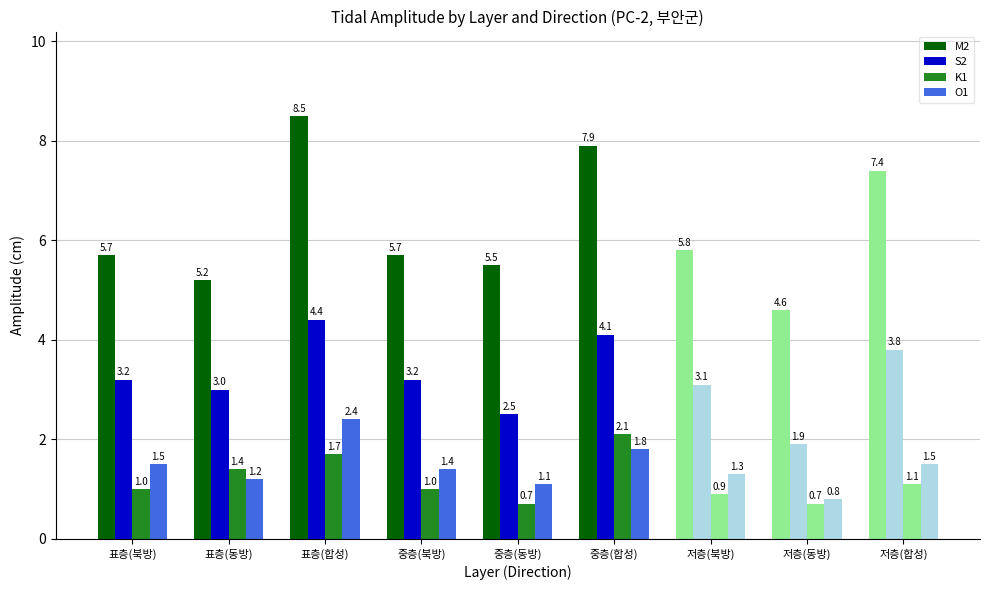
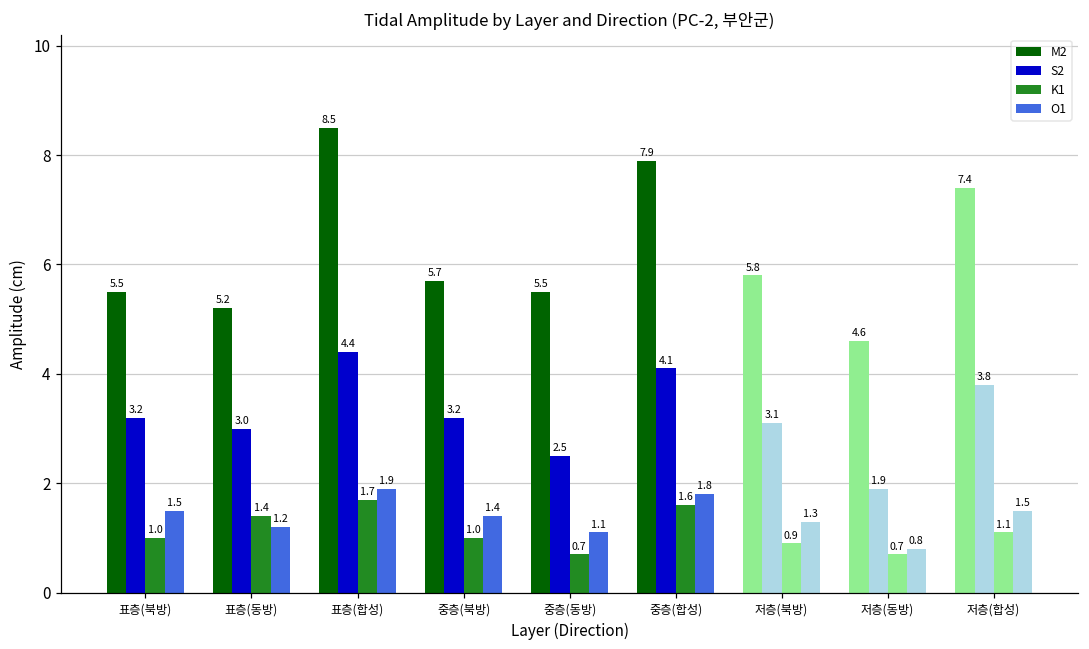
M2, 표층(북방): 5.7 -> 5.5
O1, 표층(합성): 2.4 -> 1.9
K1, 중층(합성): 2.1 -> 1.6
